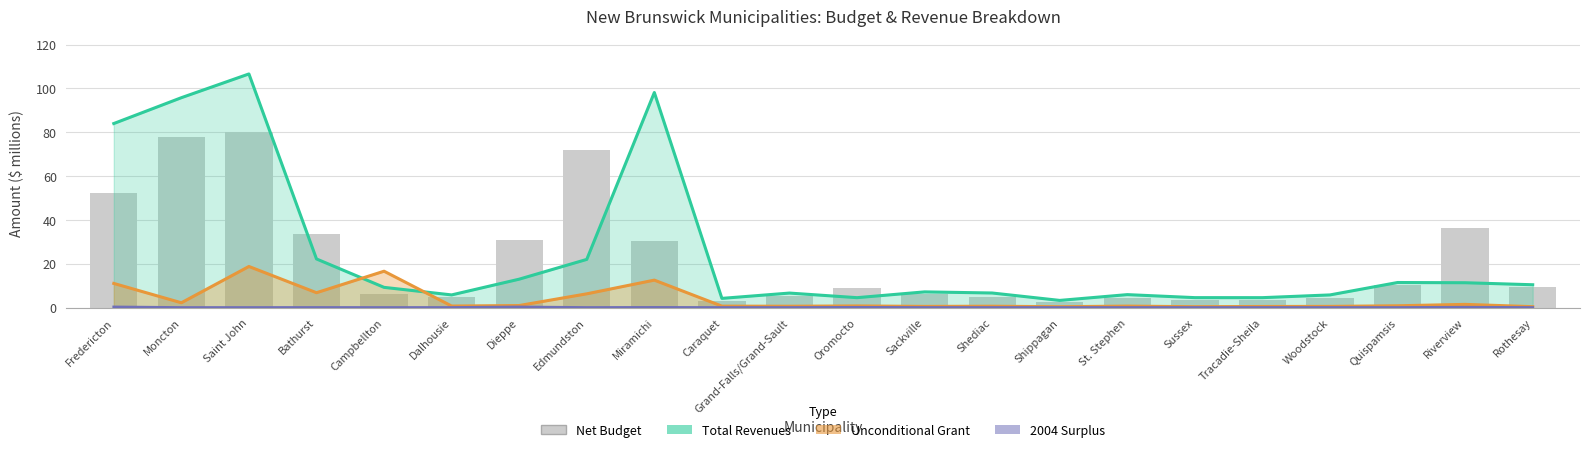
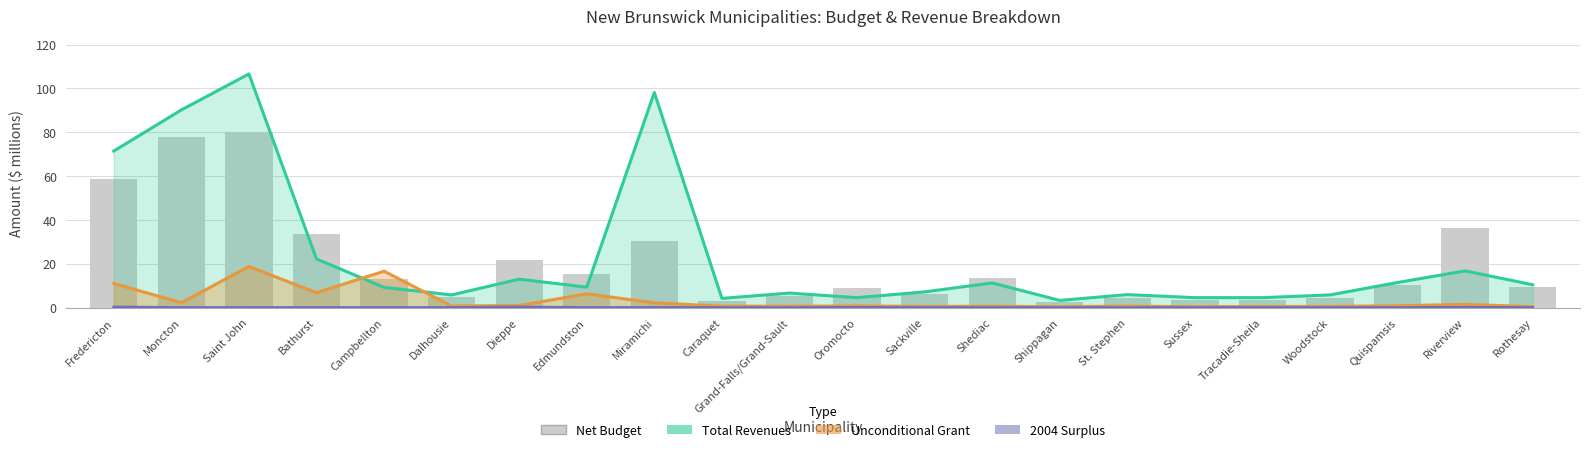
Total Revenues, Fredericton: 84 -> 71
Net Budget, Fredericton: 52 -> 59
Total Revenues, Moncton: 96 -> 90
Net Budget, Campbellton: 6 -> 13
Net Budget, Dieppe: 31 -> 22
Total Revenues, Edmundston: 22 -> 9
Net Budget, Edmundston: 72 -> 16
Unconditional Grant, Miramichi: 13 -> 2
Net Budget, Shediac: 5 -> 13
Total Revenues, Shediac: 7 -> 11
Total Revenues, Riverview: 11 -> 17
